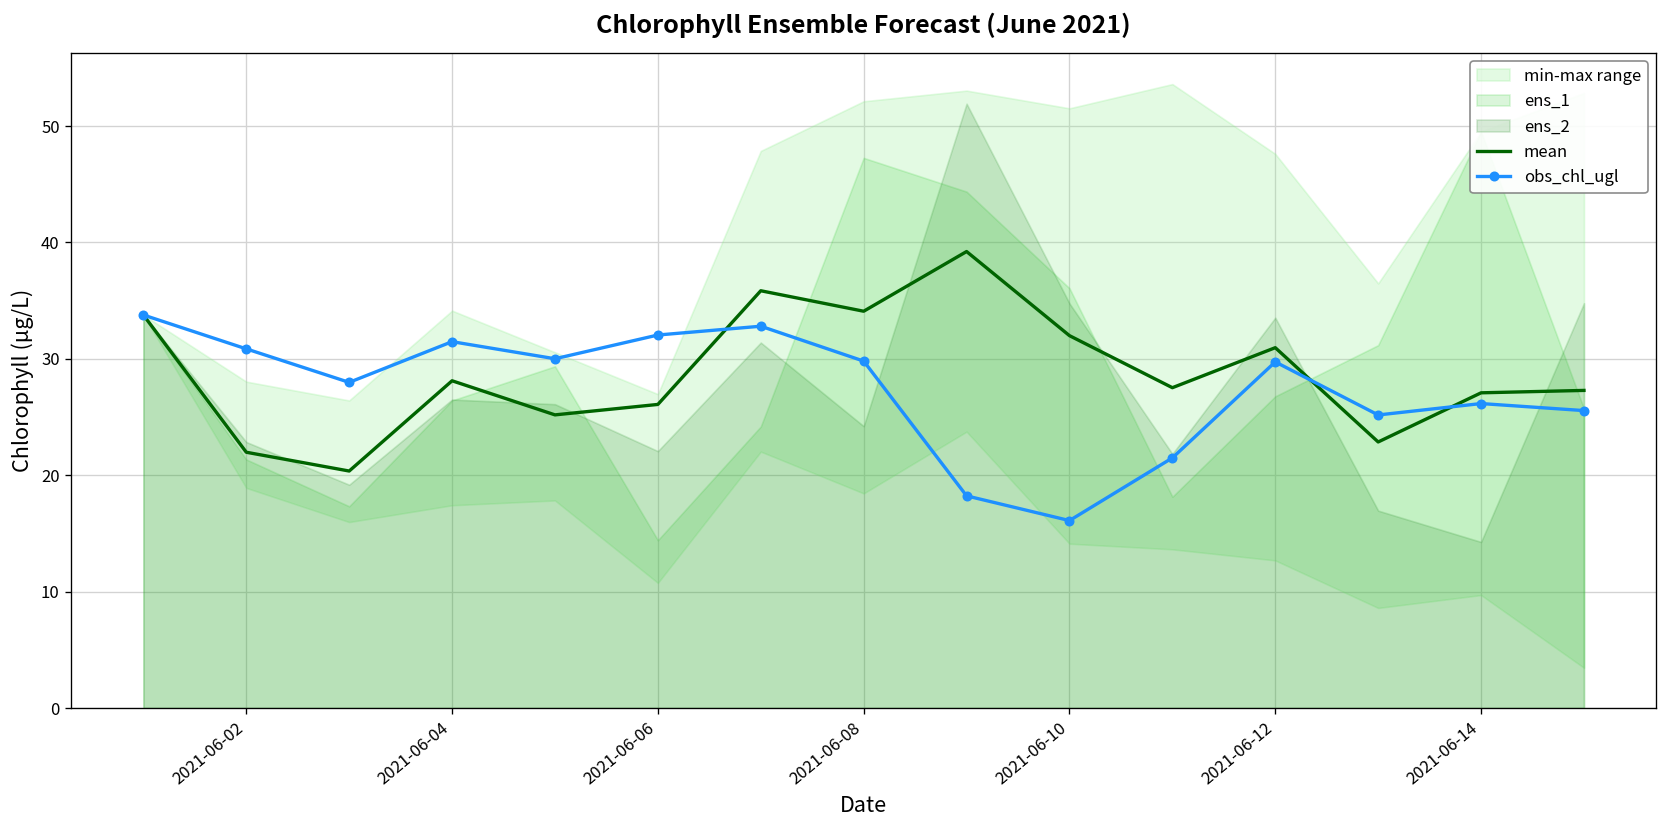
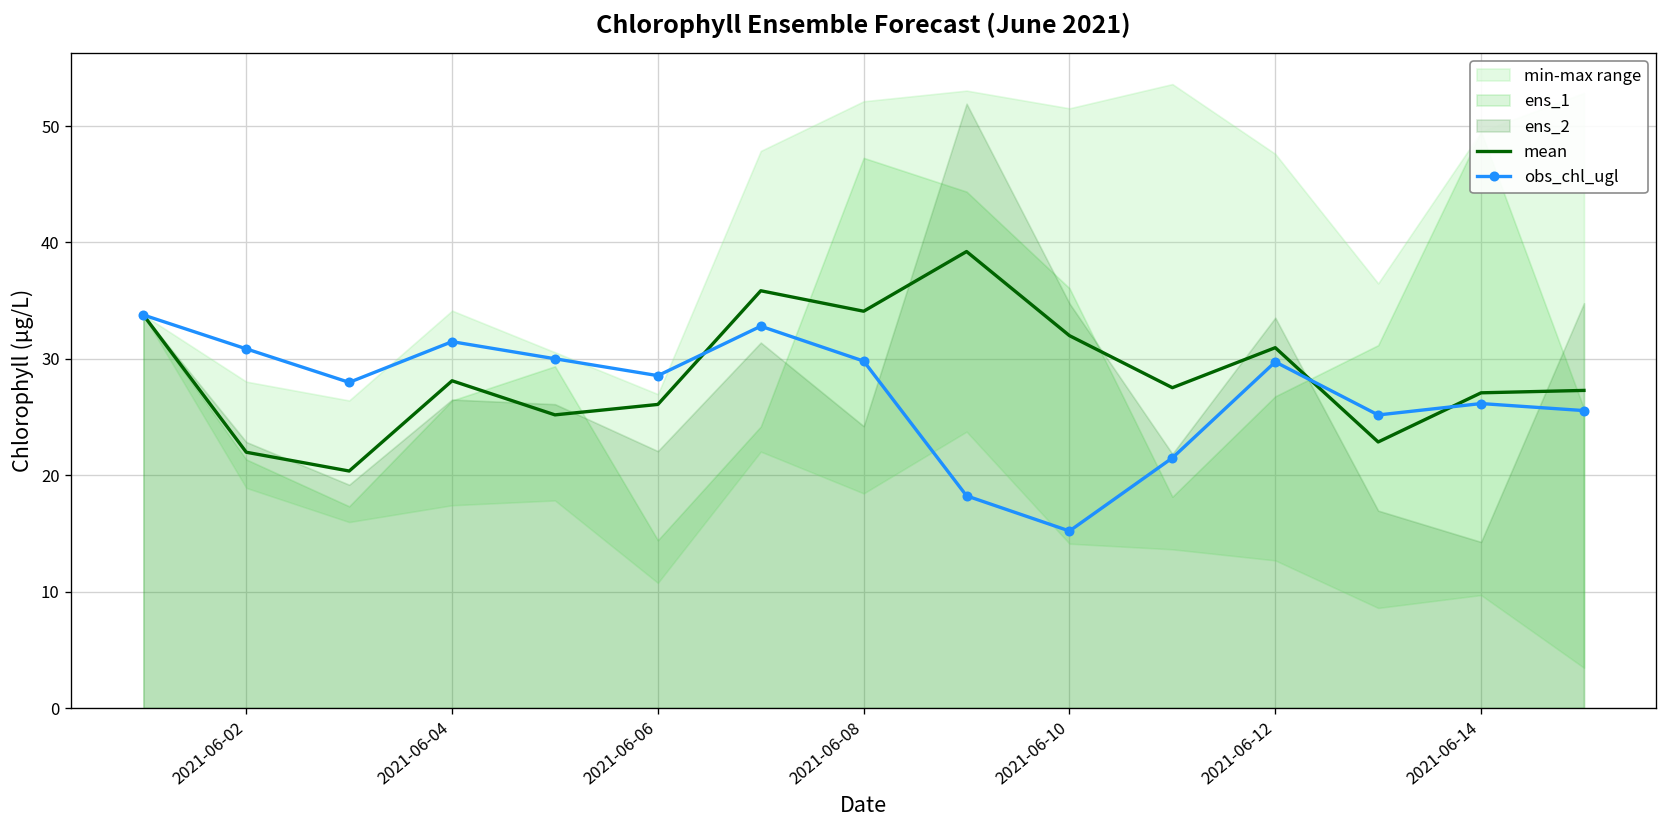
obs_chl_ugl, 2021-06-06: 32 -> 29
obs_chl_ugl, 2021-06-10: 16 -> 15
